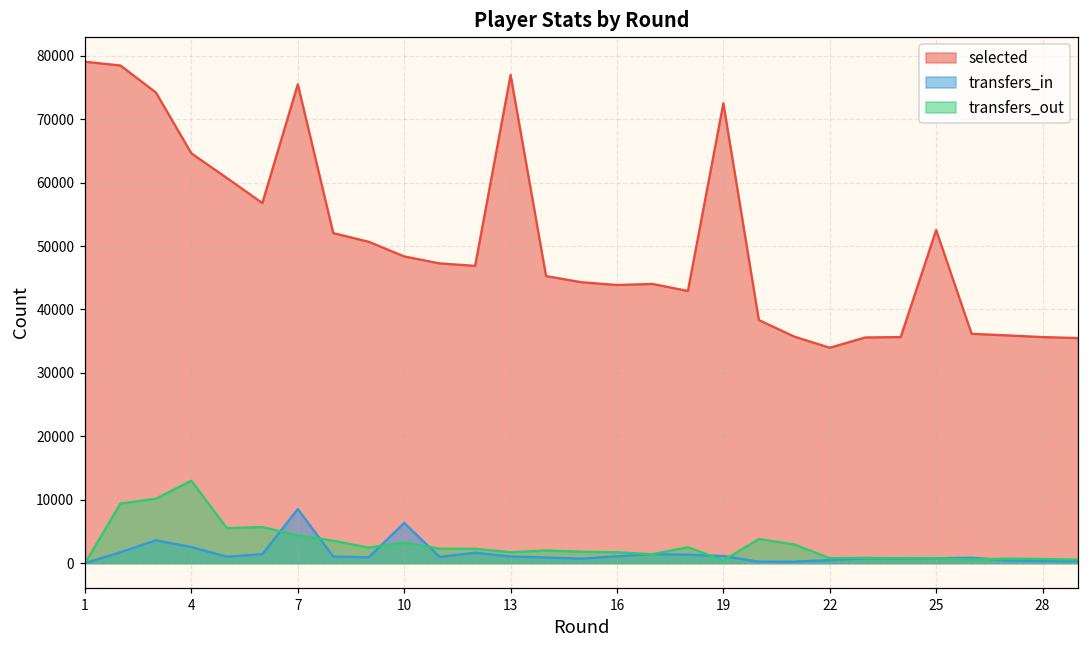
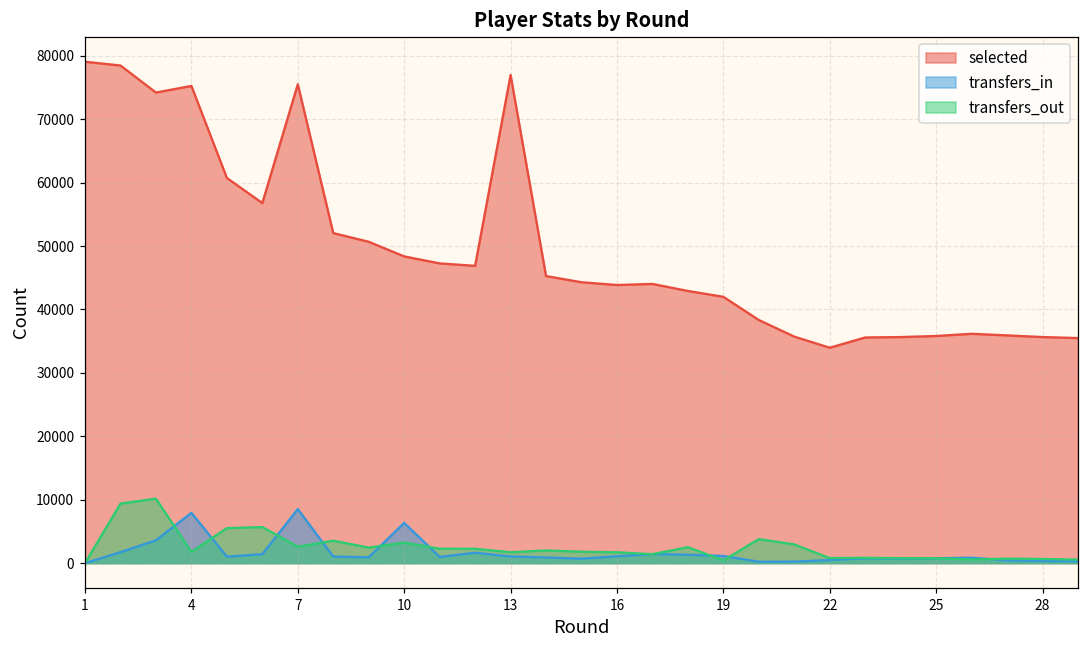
selected, 4: 65000 -> 75000
transfers_in, 4: 3000 -> 8000
transfers_out, 4: 13000 -> 2000
transfers_out, 7: 4000 -> 3000
selected, 19: 73000 -> 42000
selected, 25: 53000 -> 36000
